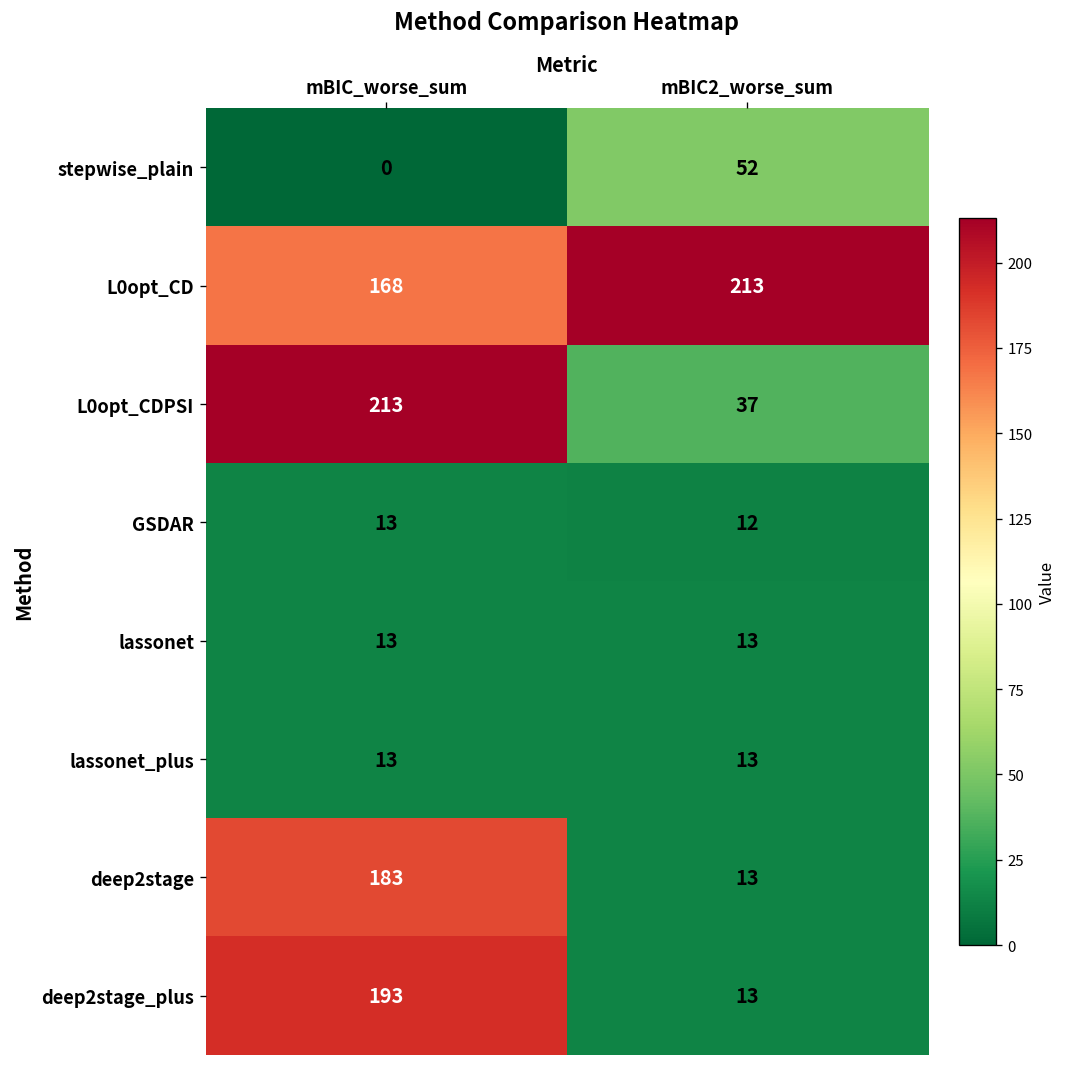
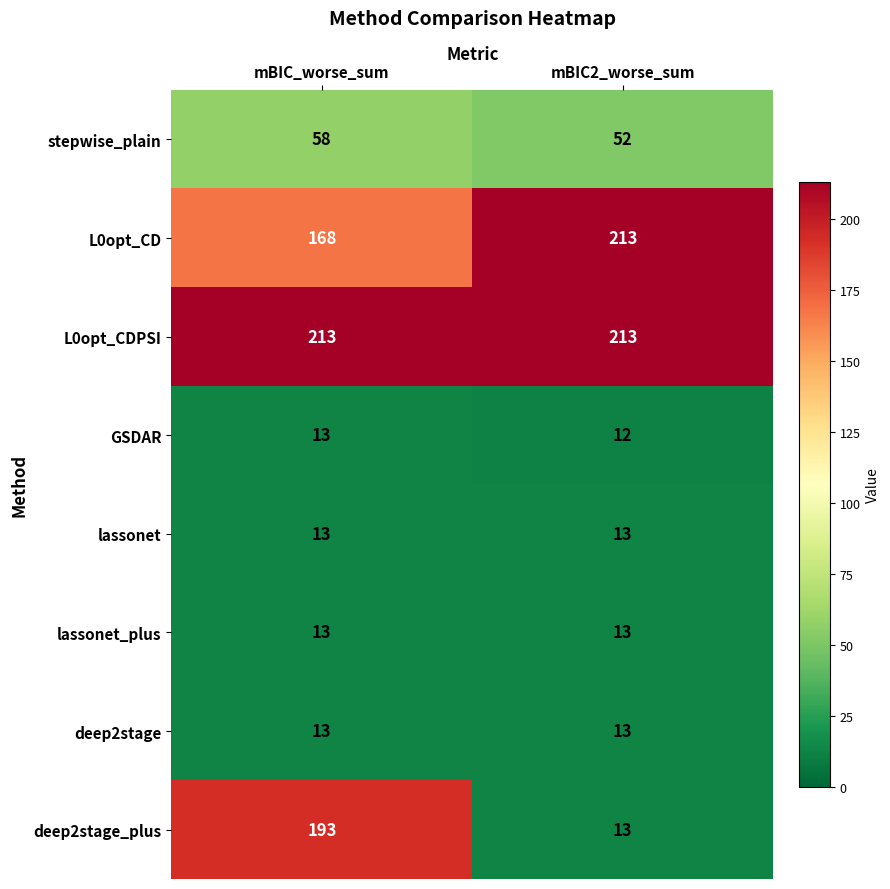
stepwise_plain, mBIC_worse_sum: 0 -> 58
L0opt_CDPSI, mBIC2_worse_sum: 37 -> 213
deep2stage, mBIC_worse_sum: 183 -> 13
